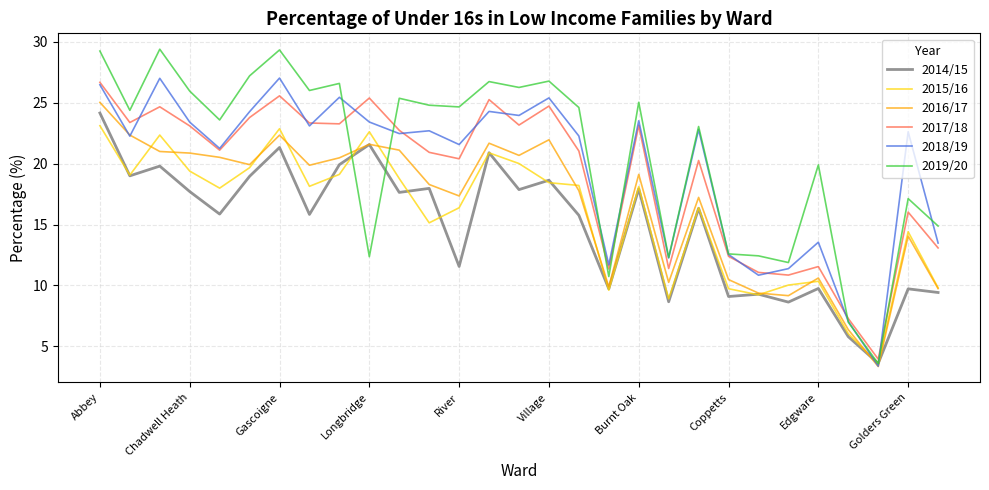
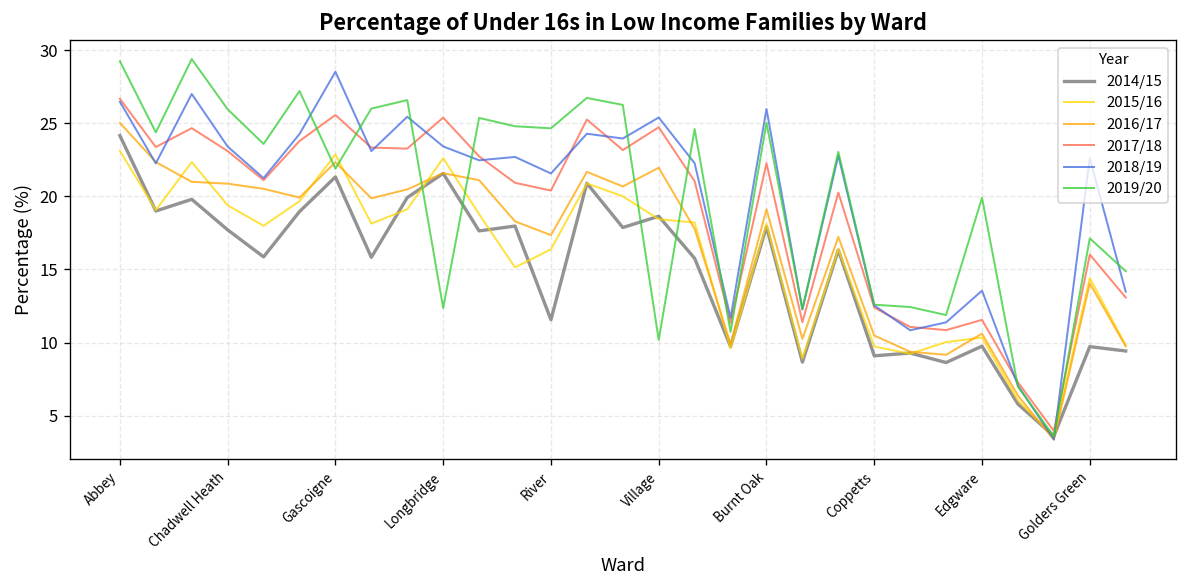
2018/19, Gascoigne: 27.0 -> 28.5
2019/20, Gascoigne: 29.3 -> 21.9
2019/20, Village: 26.8 -> 10.2
2017/18, Burnt Oak: 23.1 -> 22.3
2018/19, Burnt Oak: 23.5 -> 26.0
